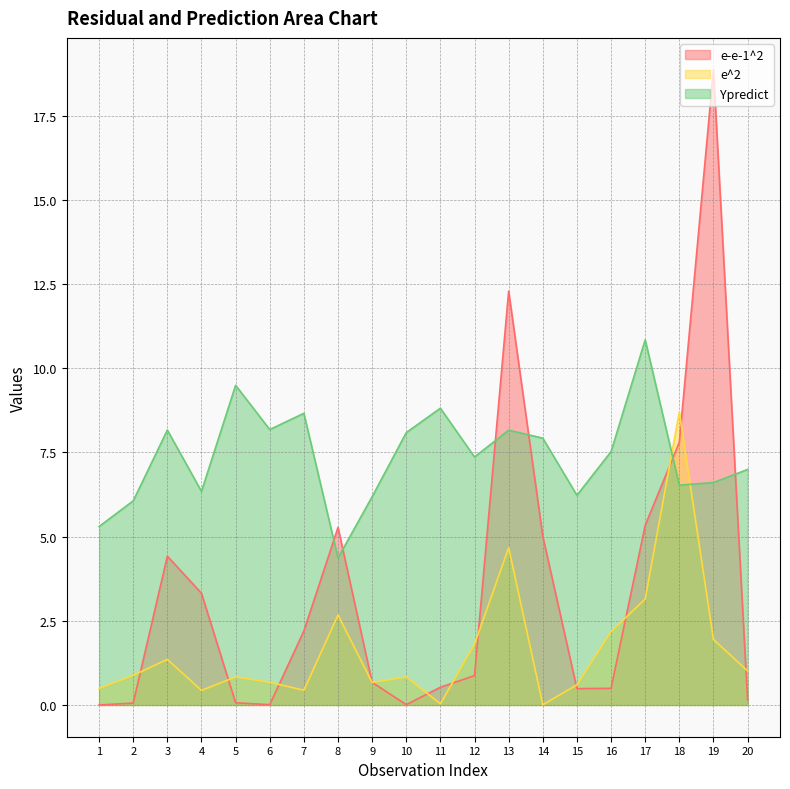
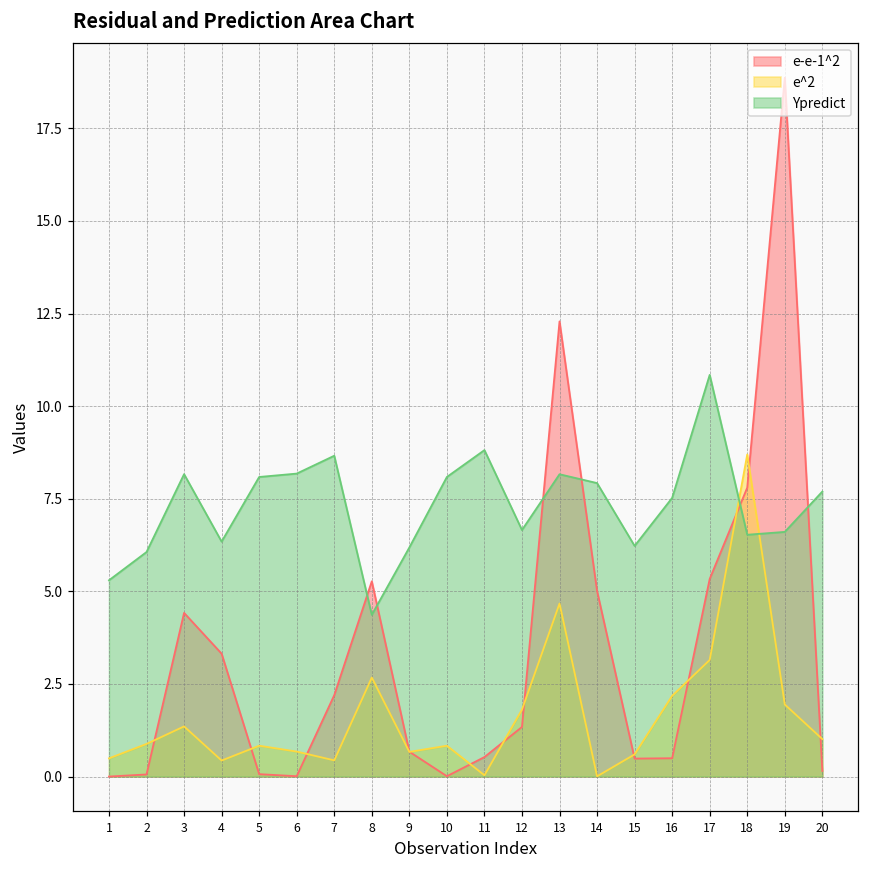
Ypredict, 5: 9.5 -> 8.1
e-e-1^2, 12: 0.9 -> 1.3
Ypredict, 12: 7.4 -> 6.7
Ypredict, 20: 7.0 -> 7.7
